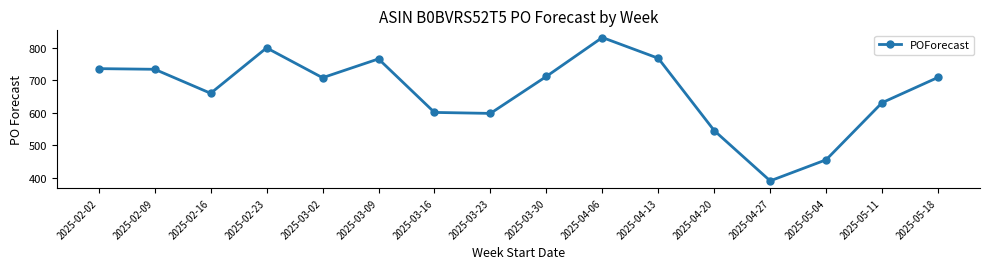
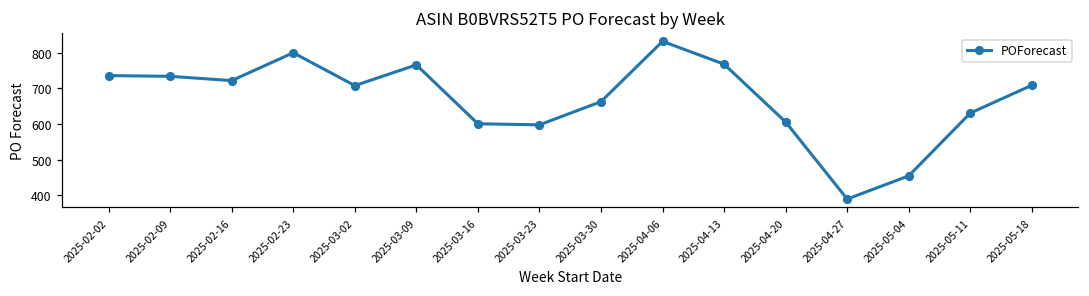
2025-02-16: 660 -> 720
2025-03-30: 710 -> 660
2025-04-20: 550 -> 610
